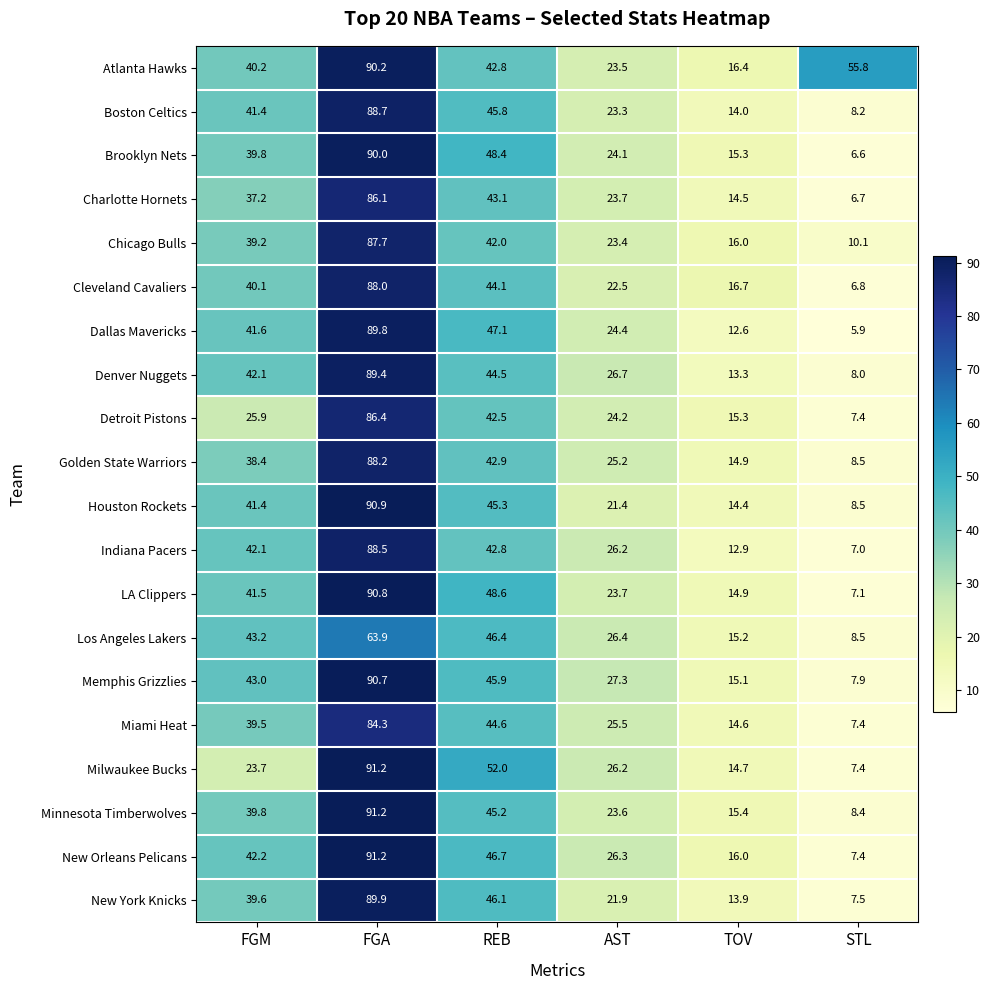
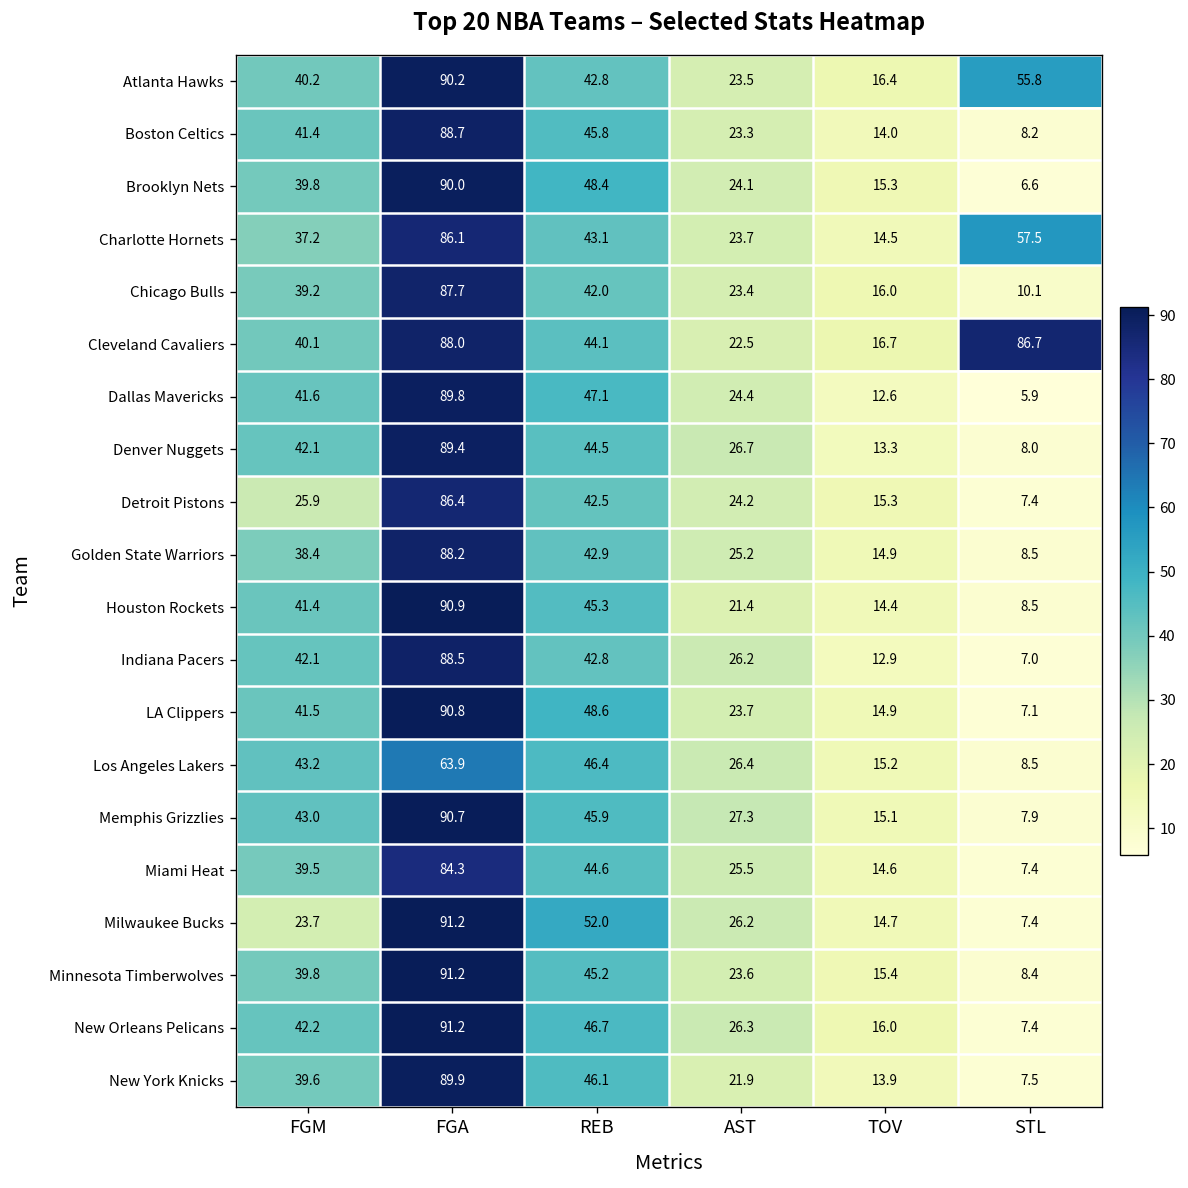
Charlotte Hornets, STL: 6.7 -> 57.5
Cleveland Cavaliers, STL: 6.8 -> 86.7
